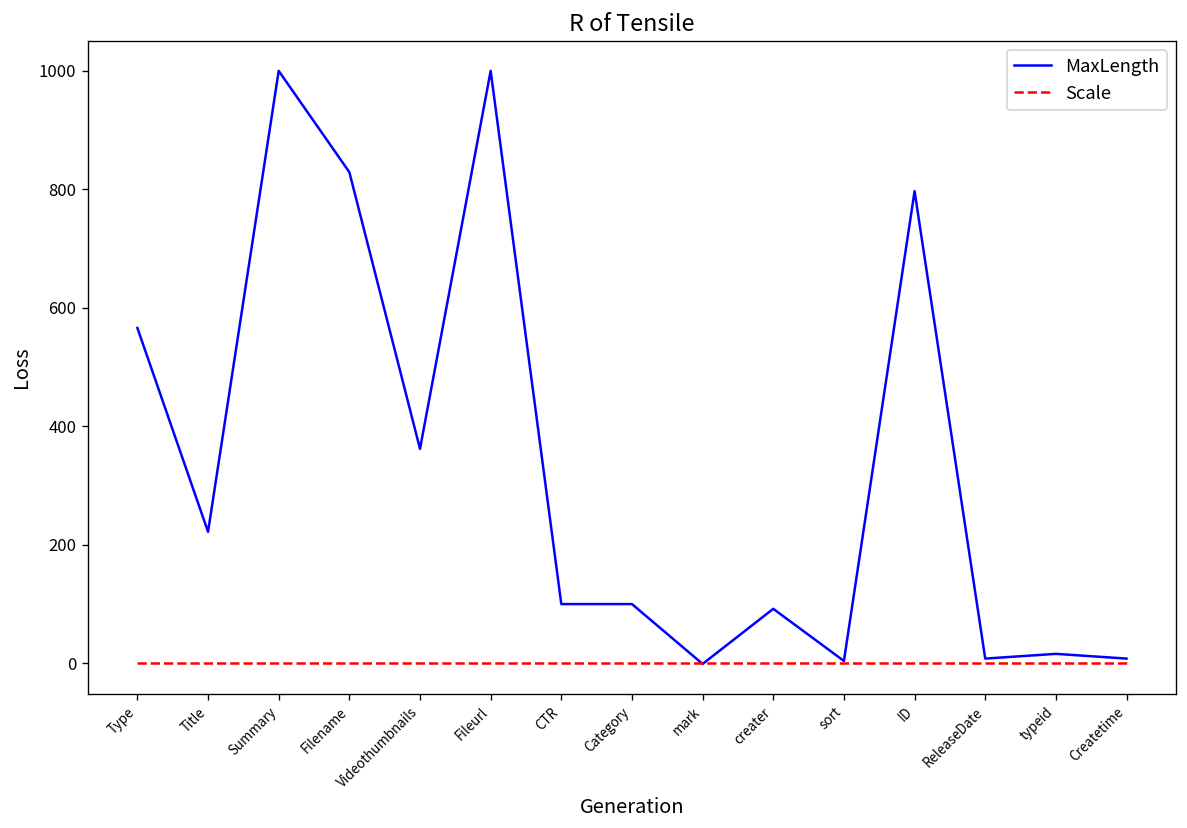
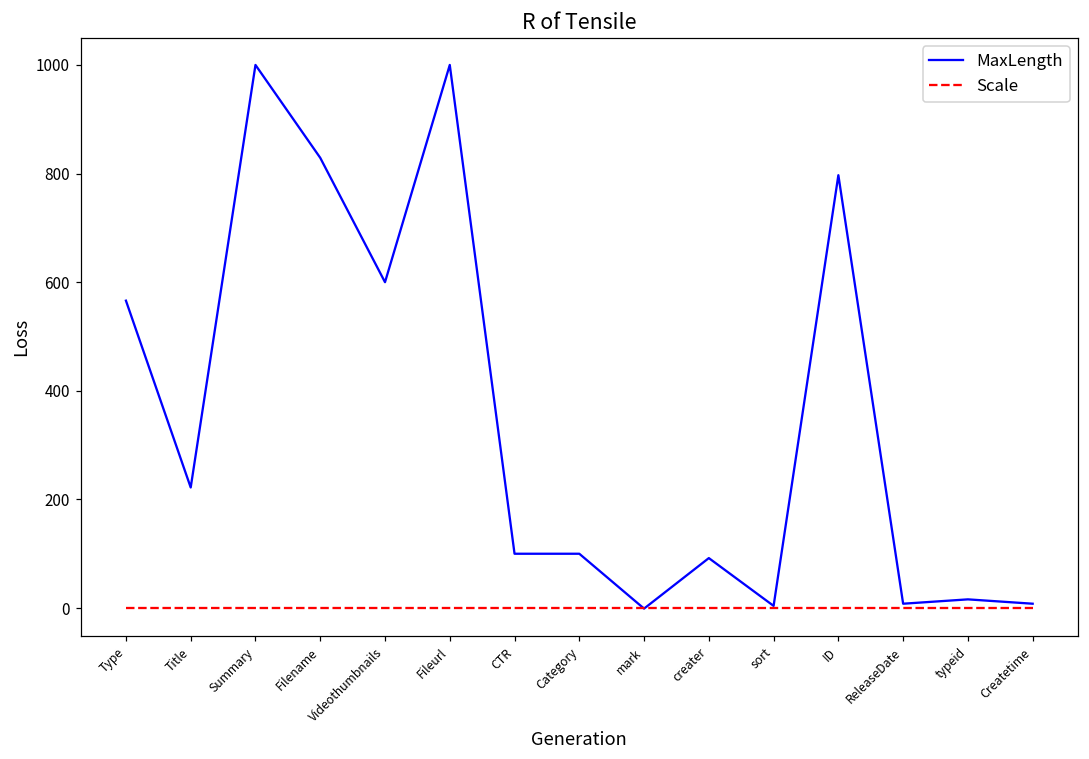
MaxLength, Videothumbnails: 360 -> 600
